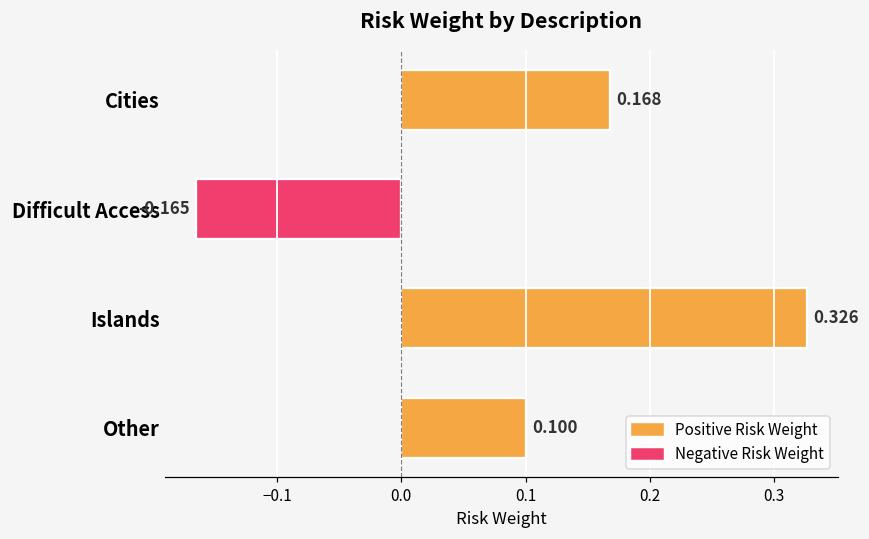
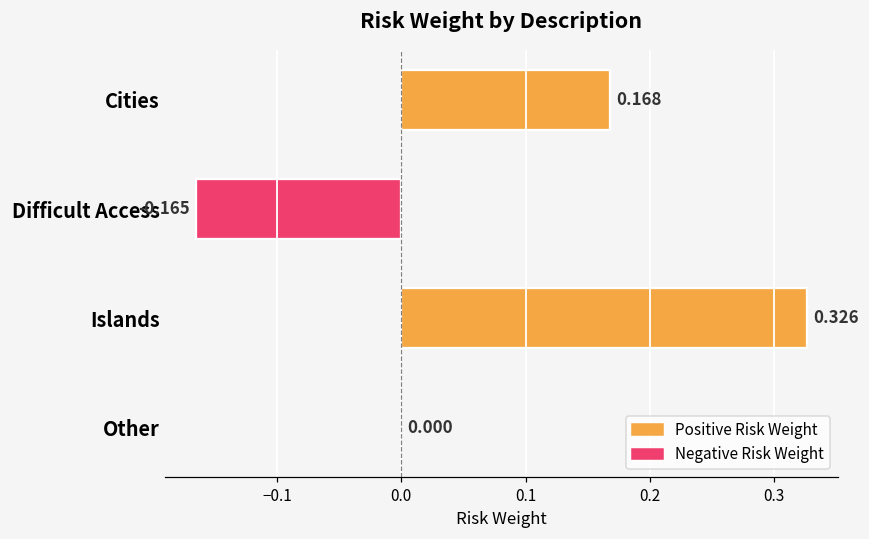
Other: 0.100 -> 0.000
